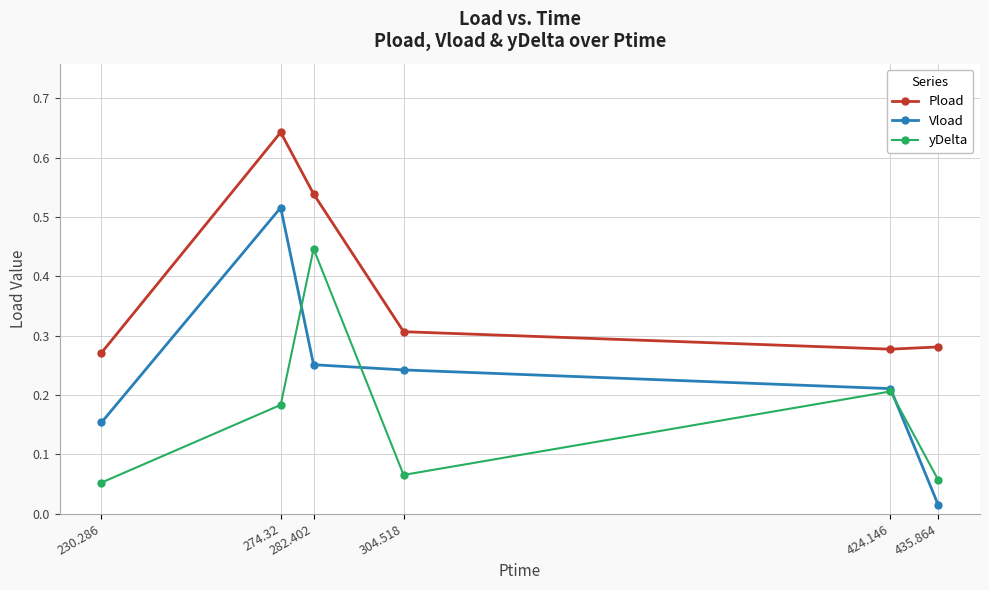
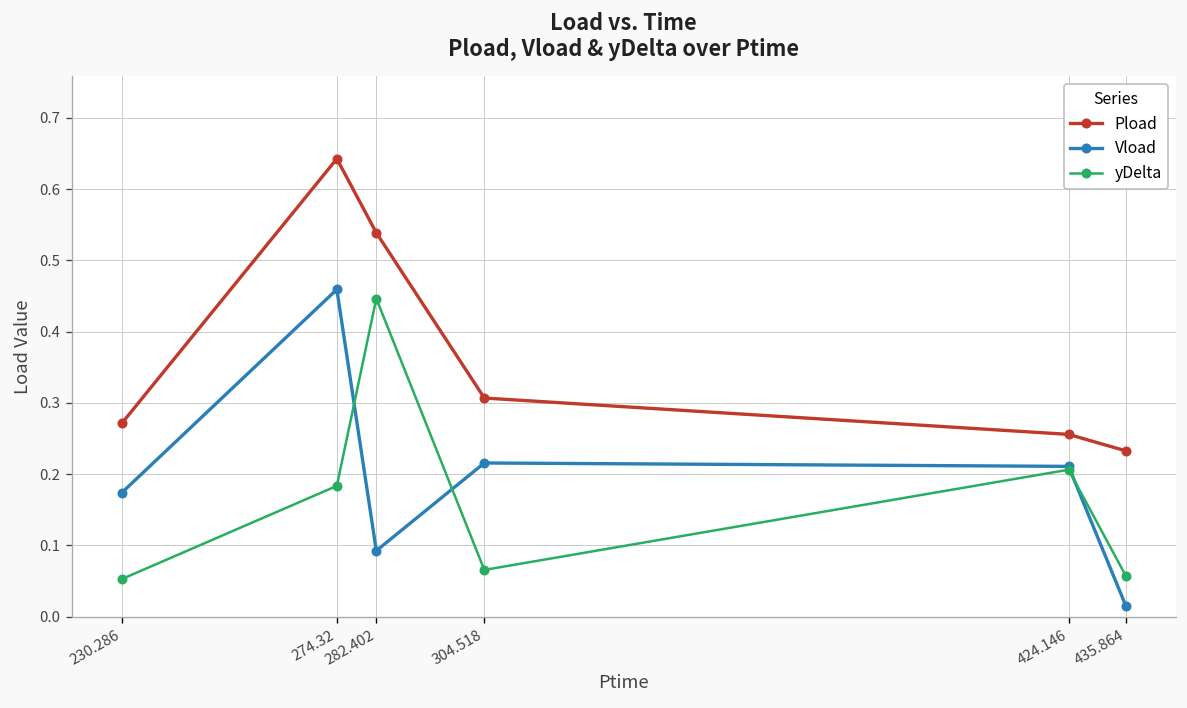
Vload, 230.286: 0.15 -> 0.17
Vload, 274.32: 0.52 -> 0.46
Vload, 282.402: 0.25 -> 0.09
Vload, 304.518: 0.24 -> 0.22
Pload, 424.146: 0.28 -> 0.26
Pload, 435.864: 0.28 -> 0.23
